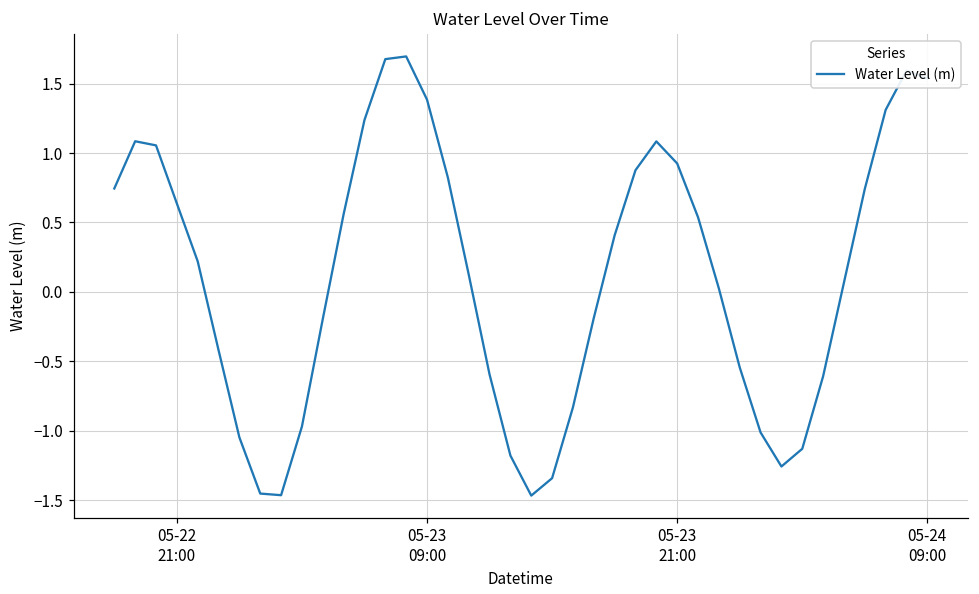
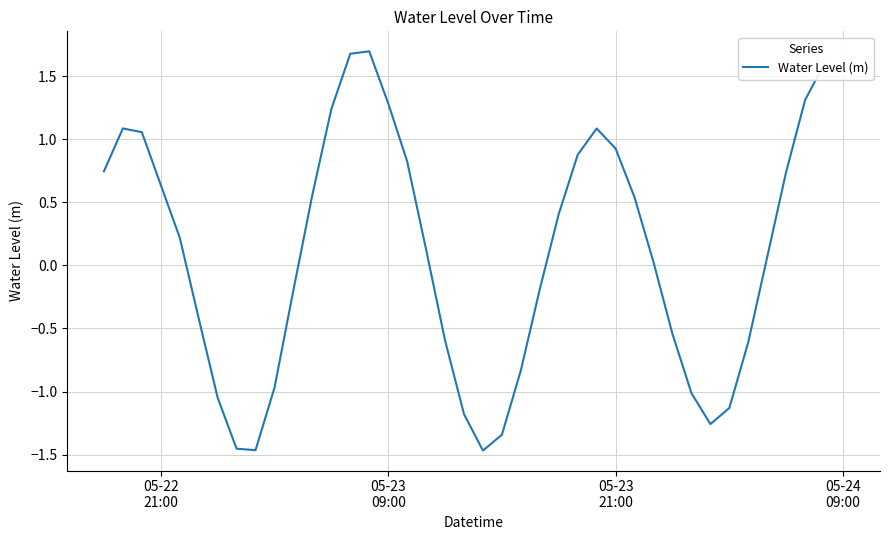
05-23 09:00: 1.39 -> 1.28
